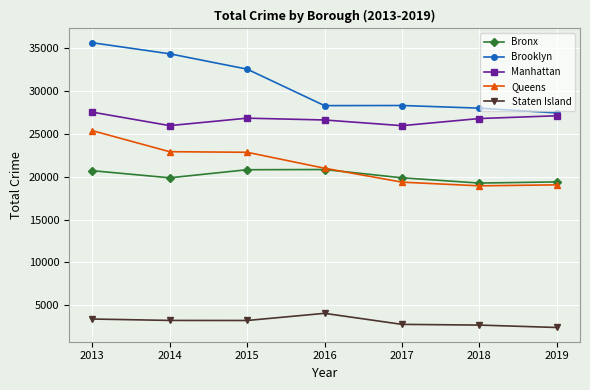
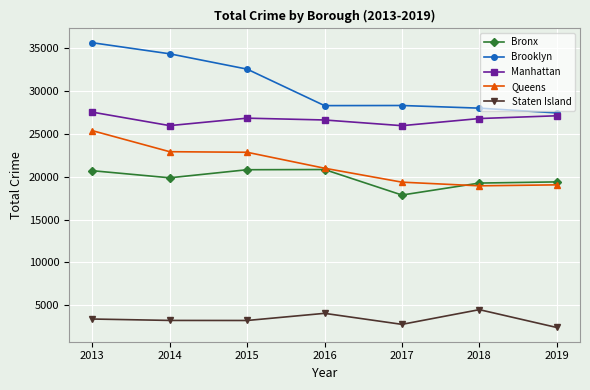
Bronx, 2017: 20000 -> 18000
Staten Island, 2018: 3000 -> 4000
